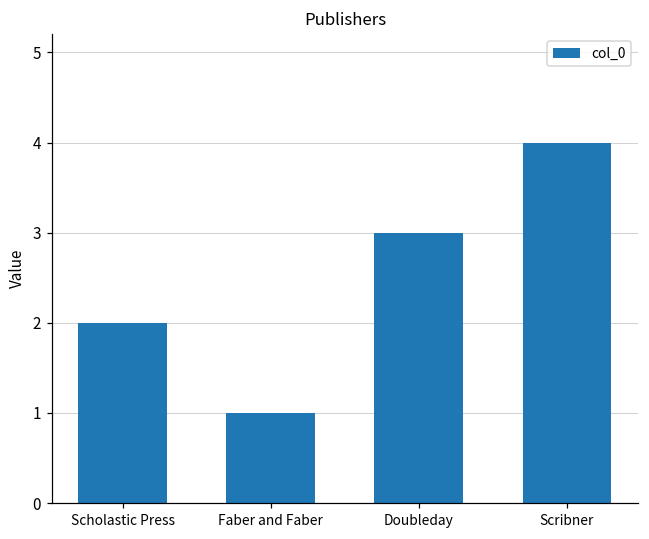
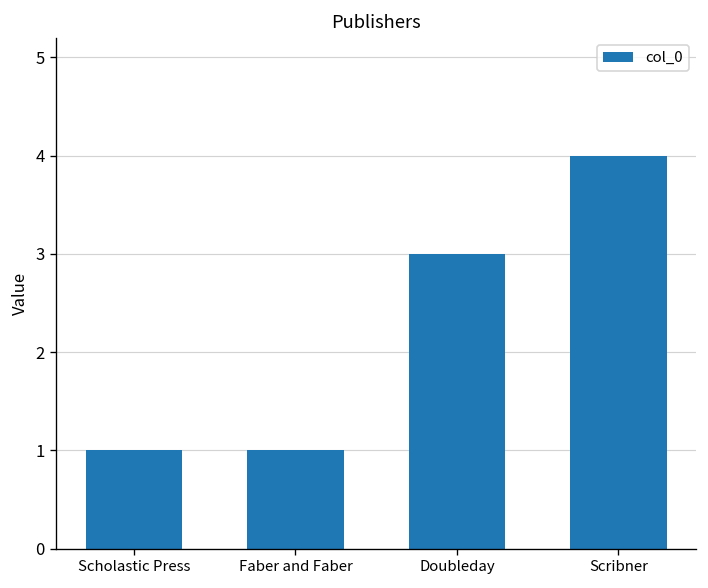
Scholastic Press: 2 -> 1
